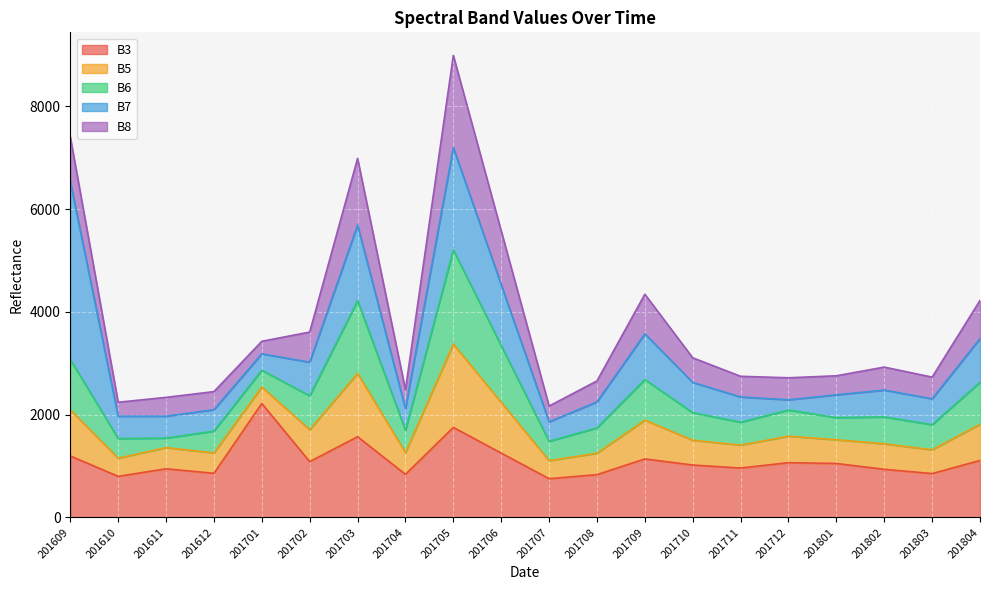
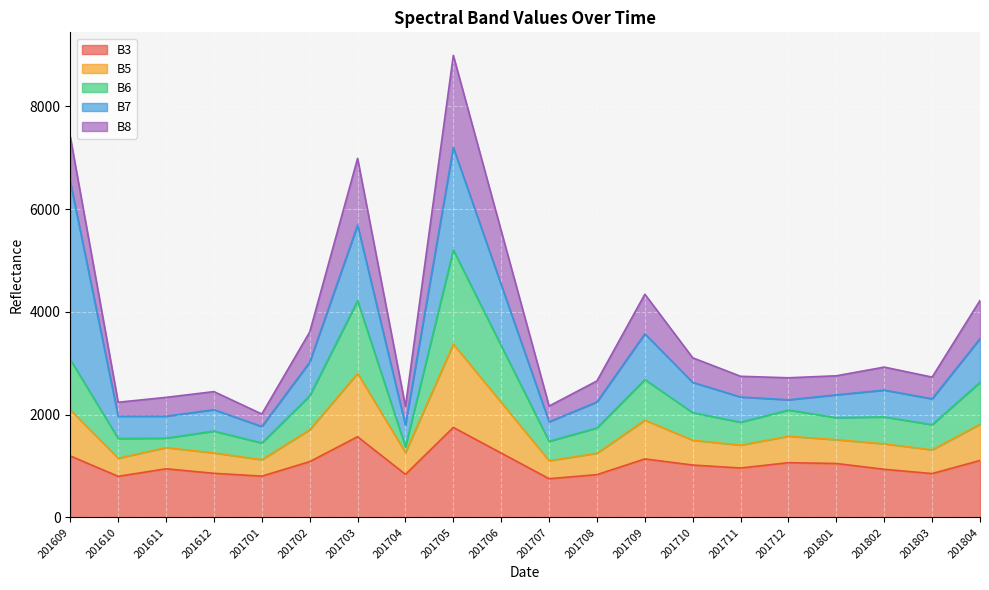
B3, 201701: 2200 -> 800
B6, 201704: 400 -> 100
